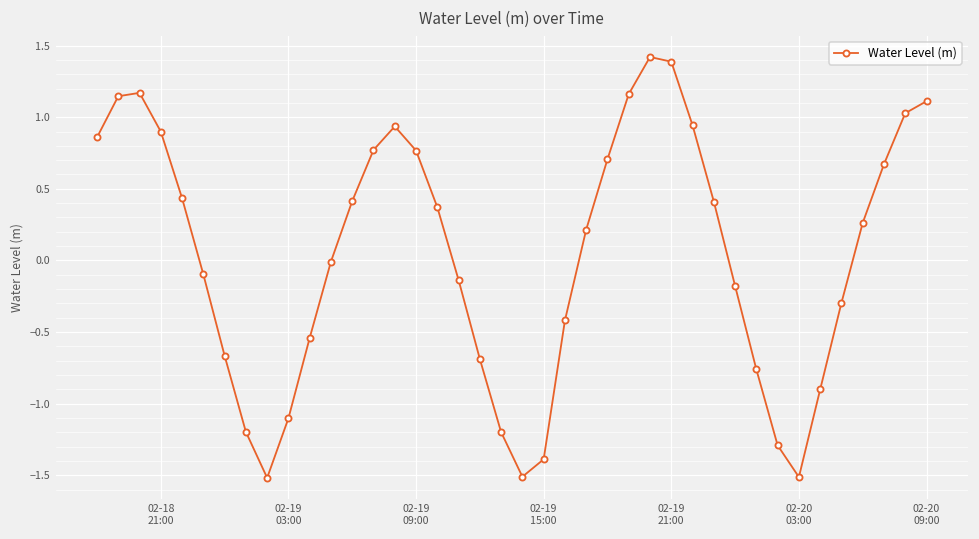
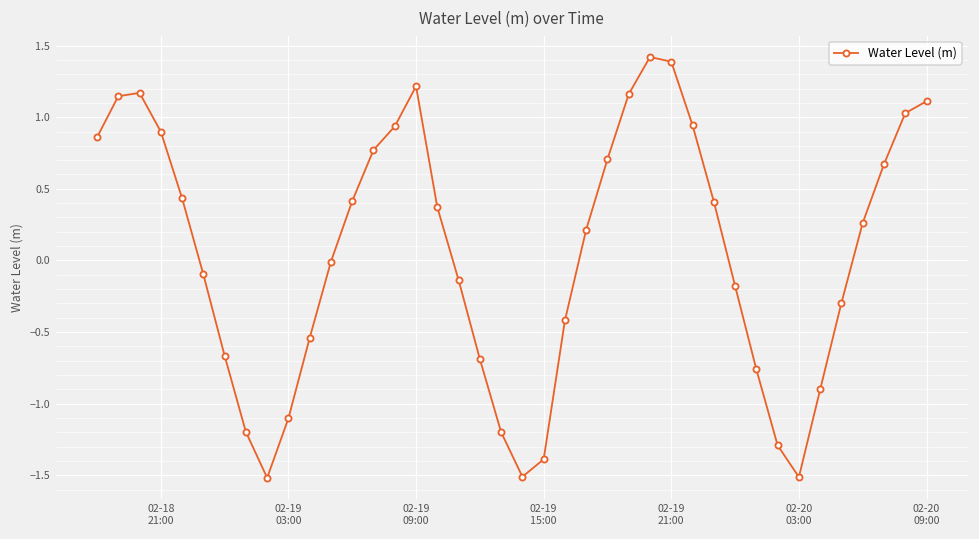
02-19 09:00: 0.77 -> 1.22
